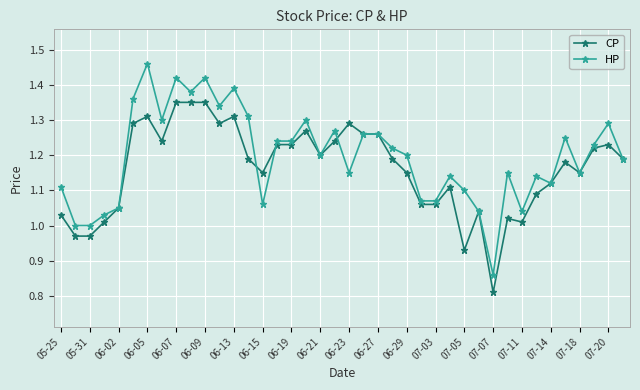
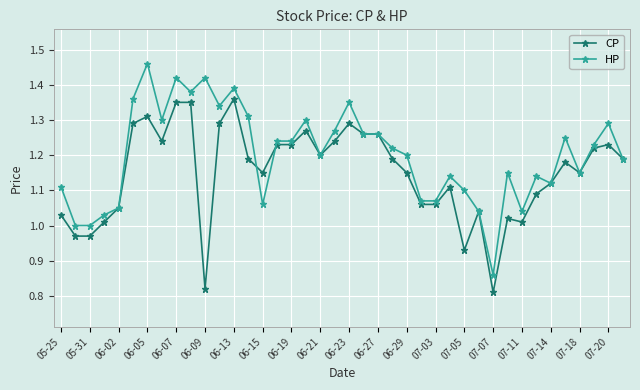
CP, 06-09: 1.35 -> 0.82
CP, 06-13: 1.31 -> 1.36
HP, 06-23: 1.15 -> 1.35
